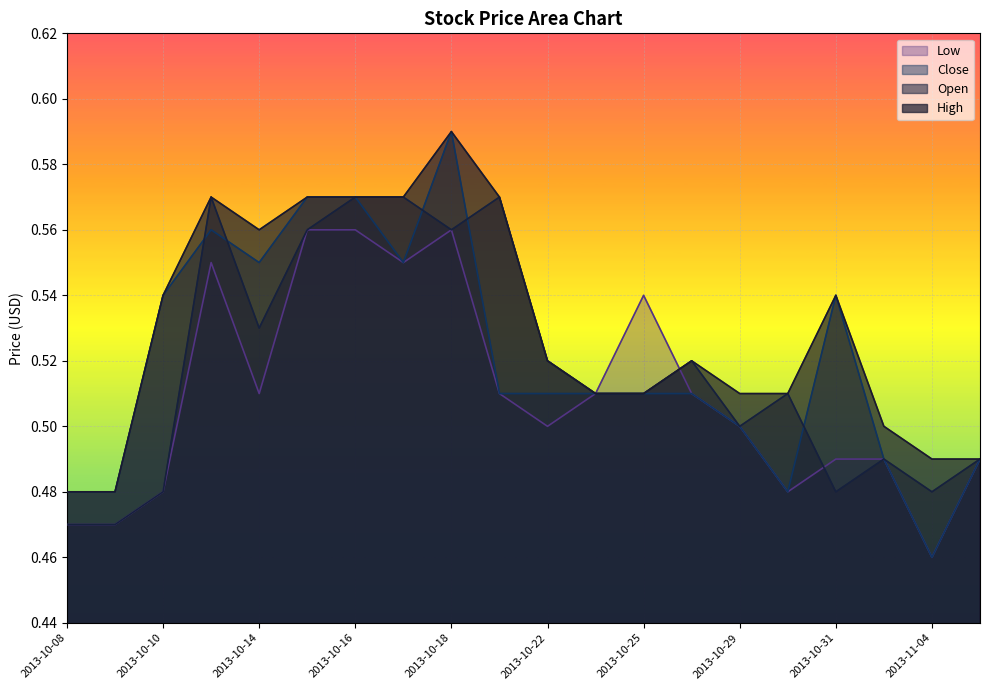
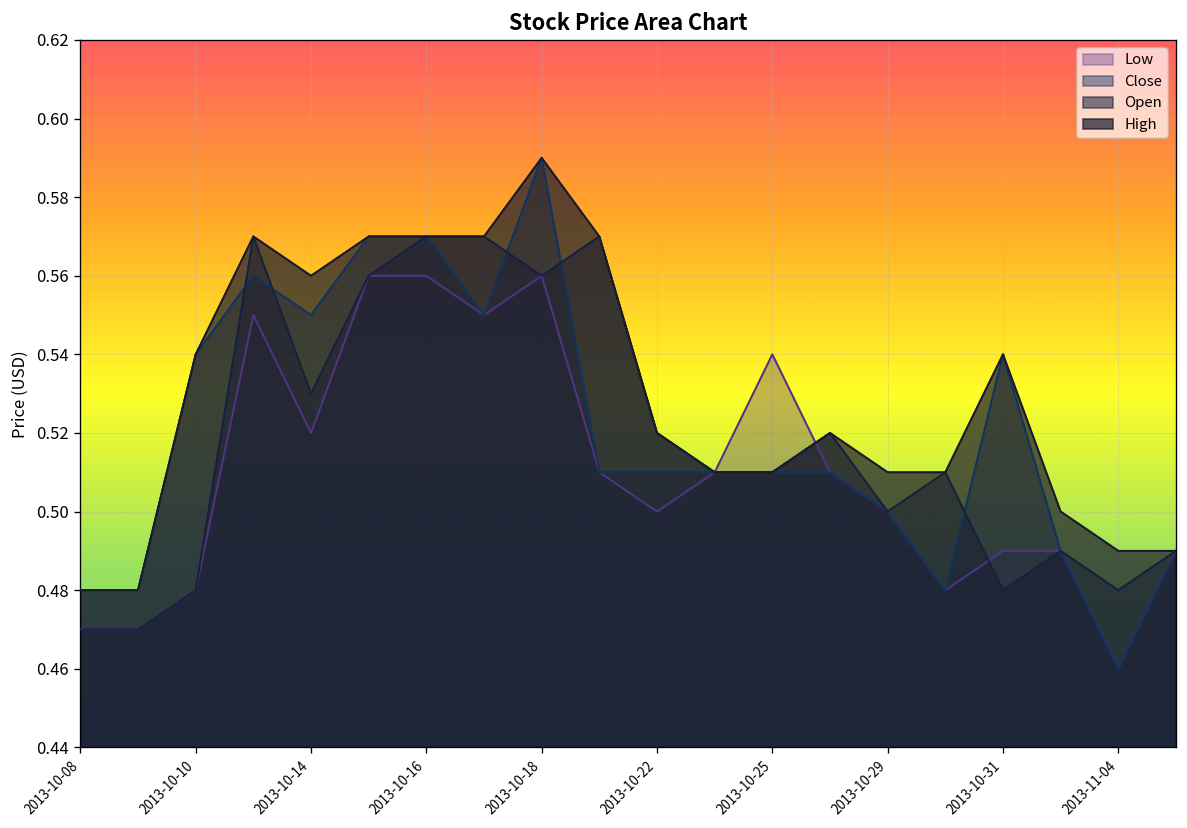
Low, 2013-10-14: 0.51 -> 0.52
